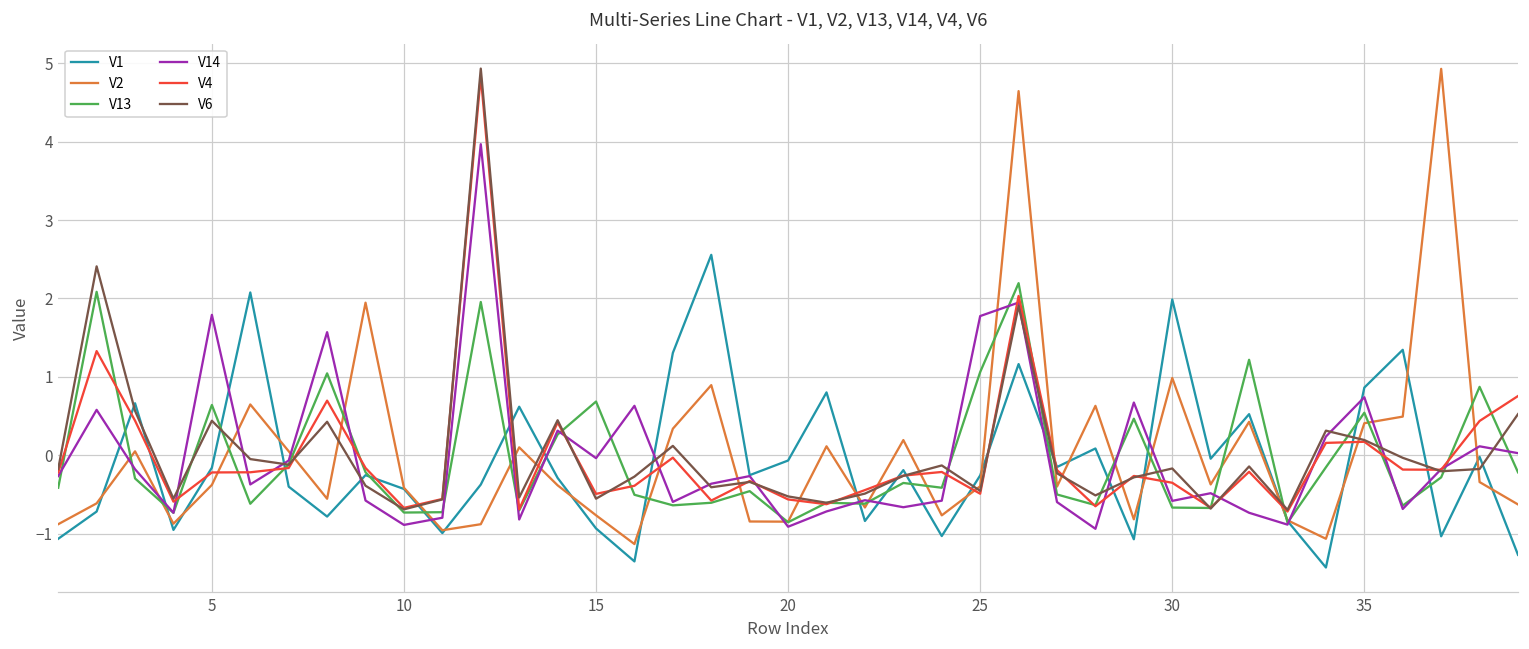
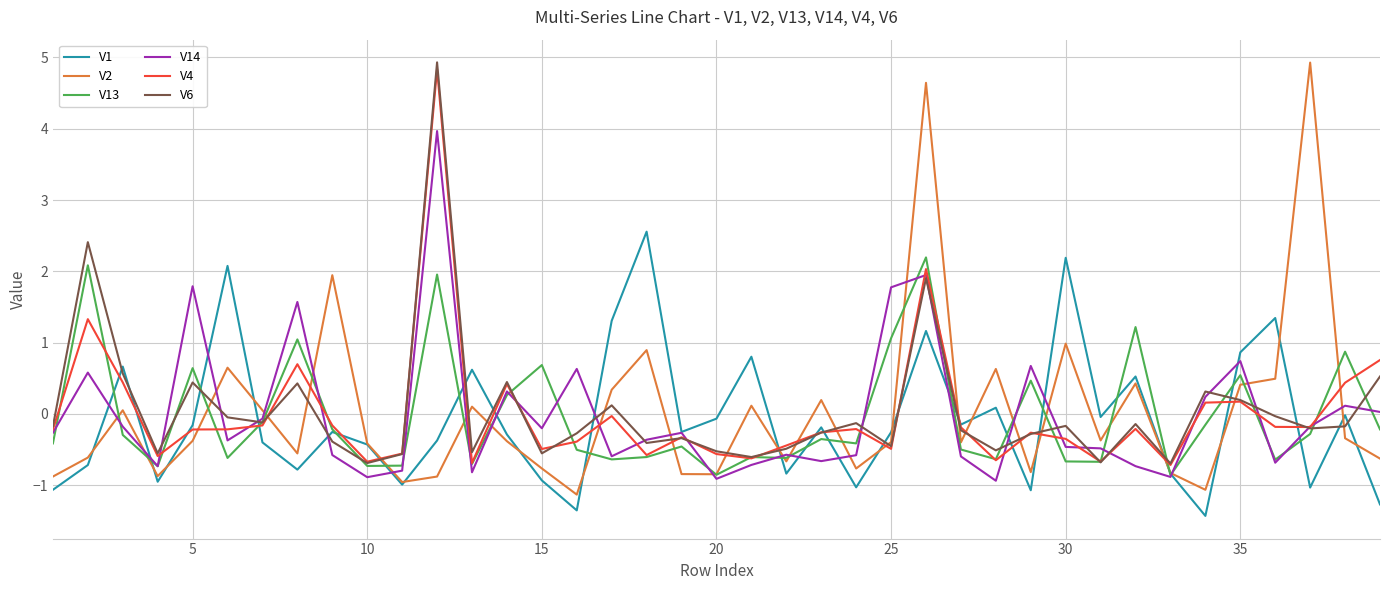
V14, 15: 0.0 -> -0.2
V1, 30: 2.0 -> 2.2
V14, 30: -0.6 -> -0.5
